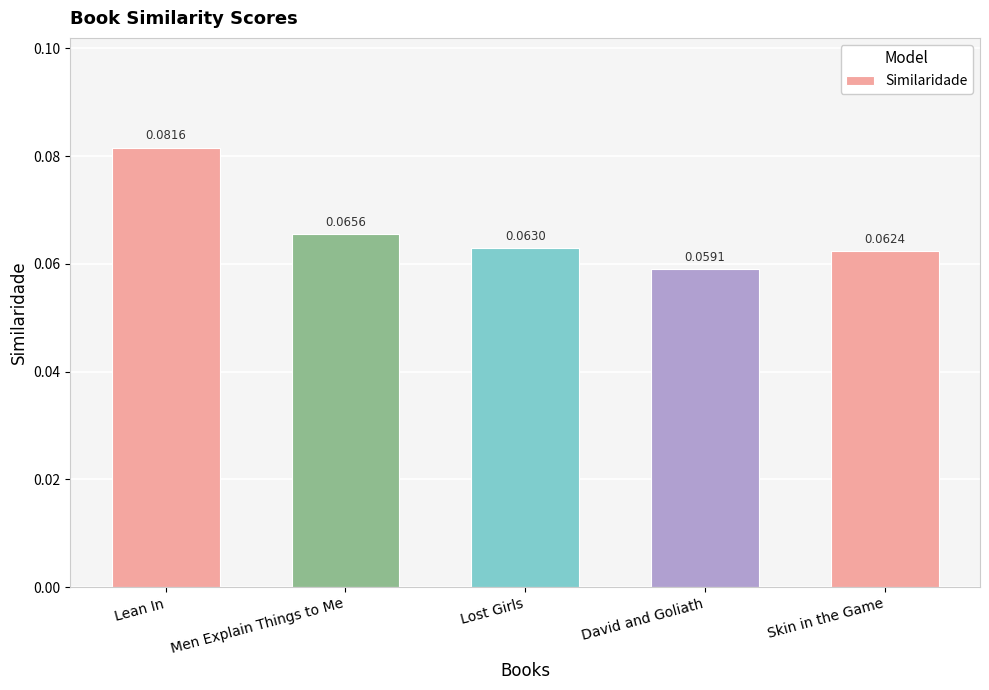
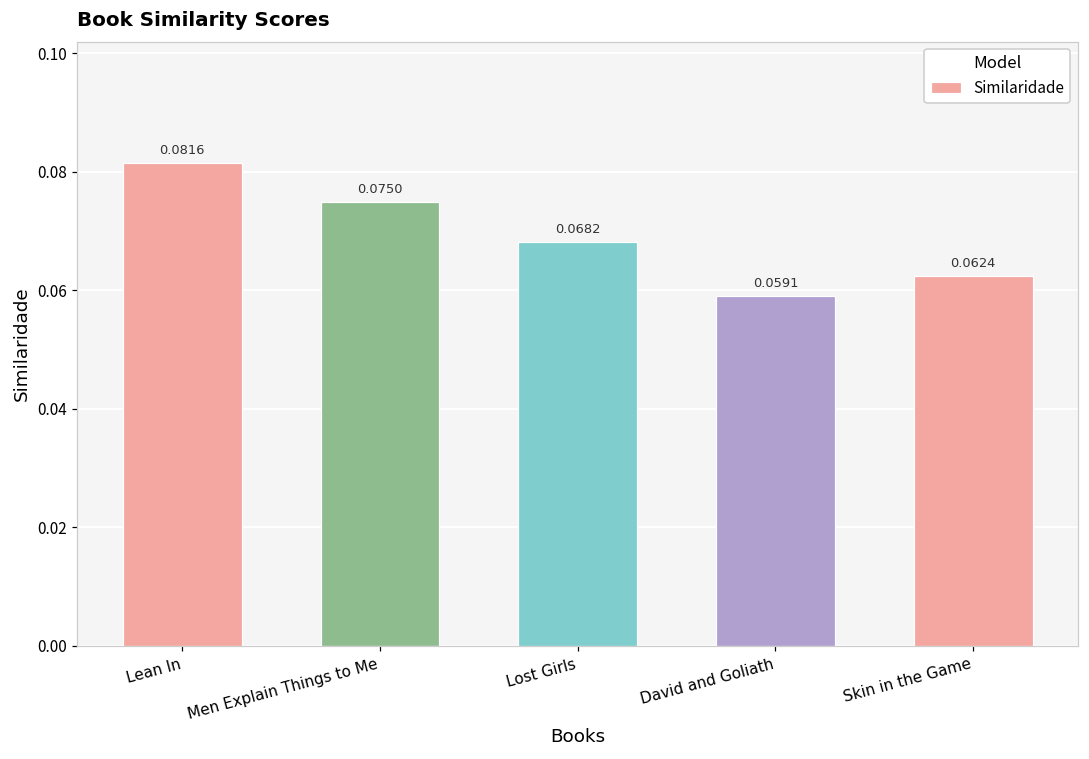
Men Explain Things to Me: 0.0656 -> 0.0750
Lost Girls: 0.0630 -> 0.0682
